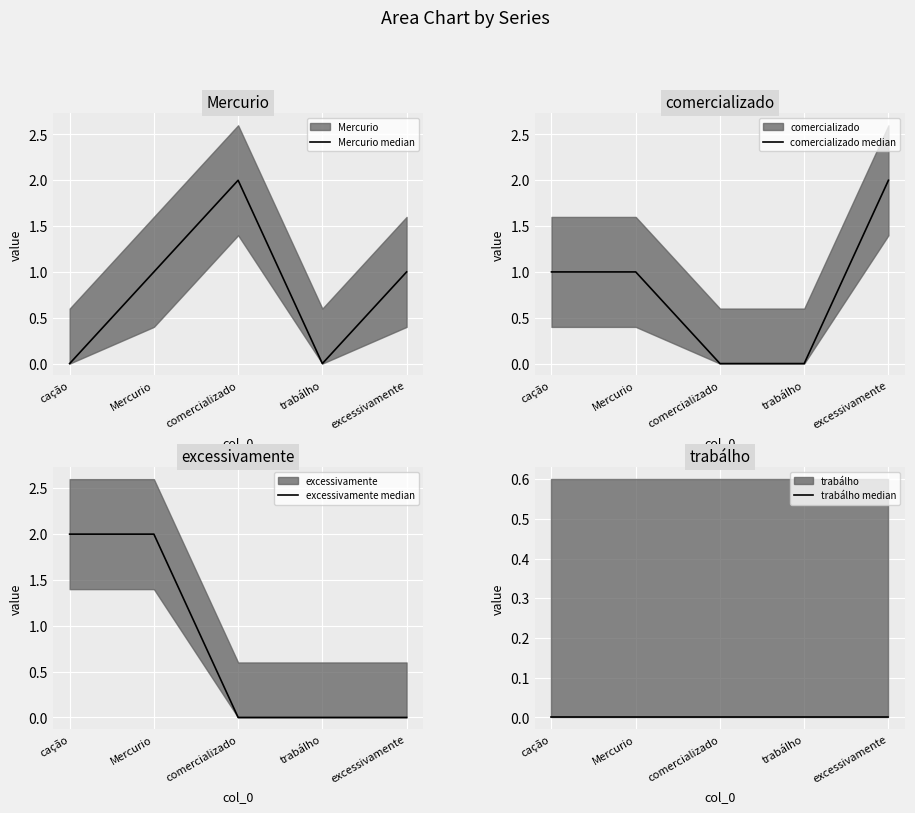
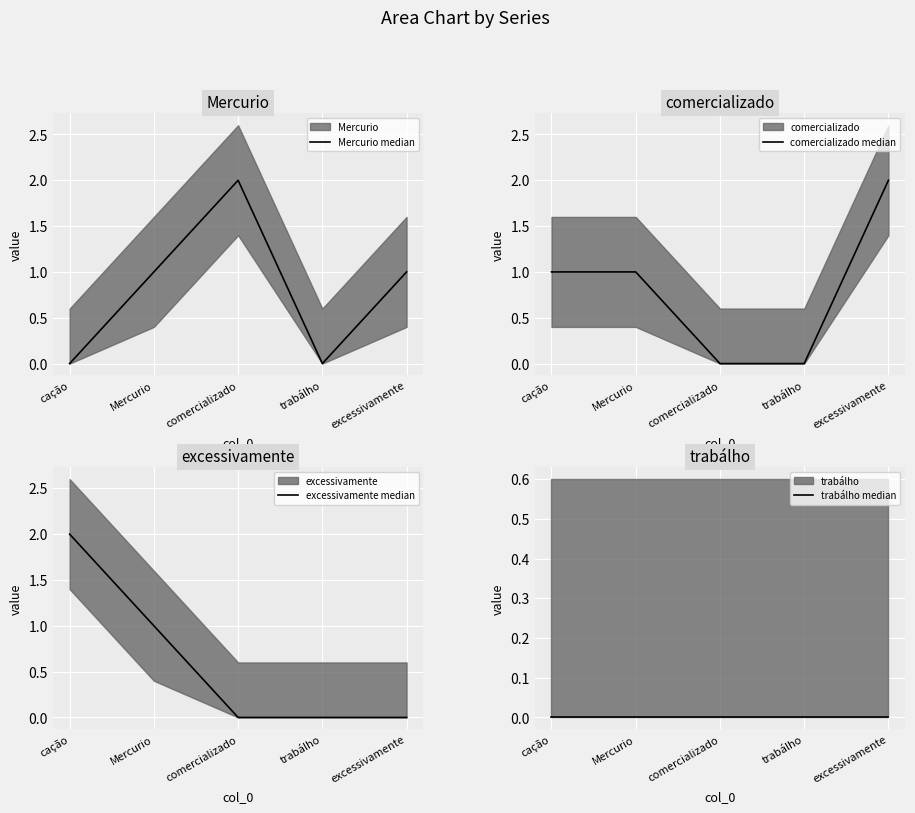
excessivamente, excessivamente median, Mercurio: 2 -> 1
